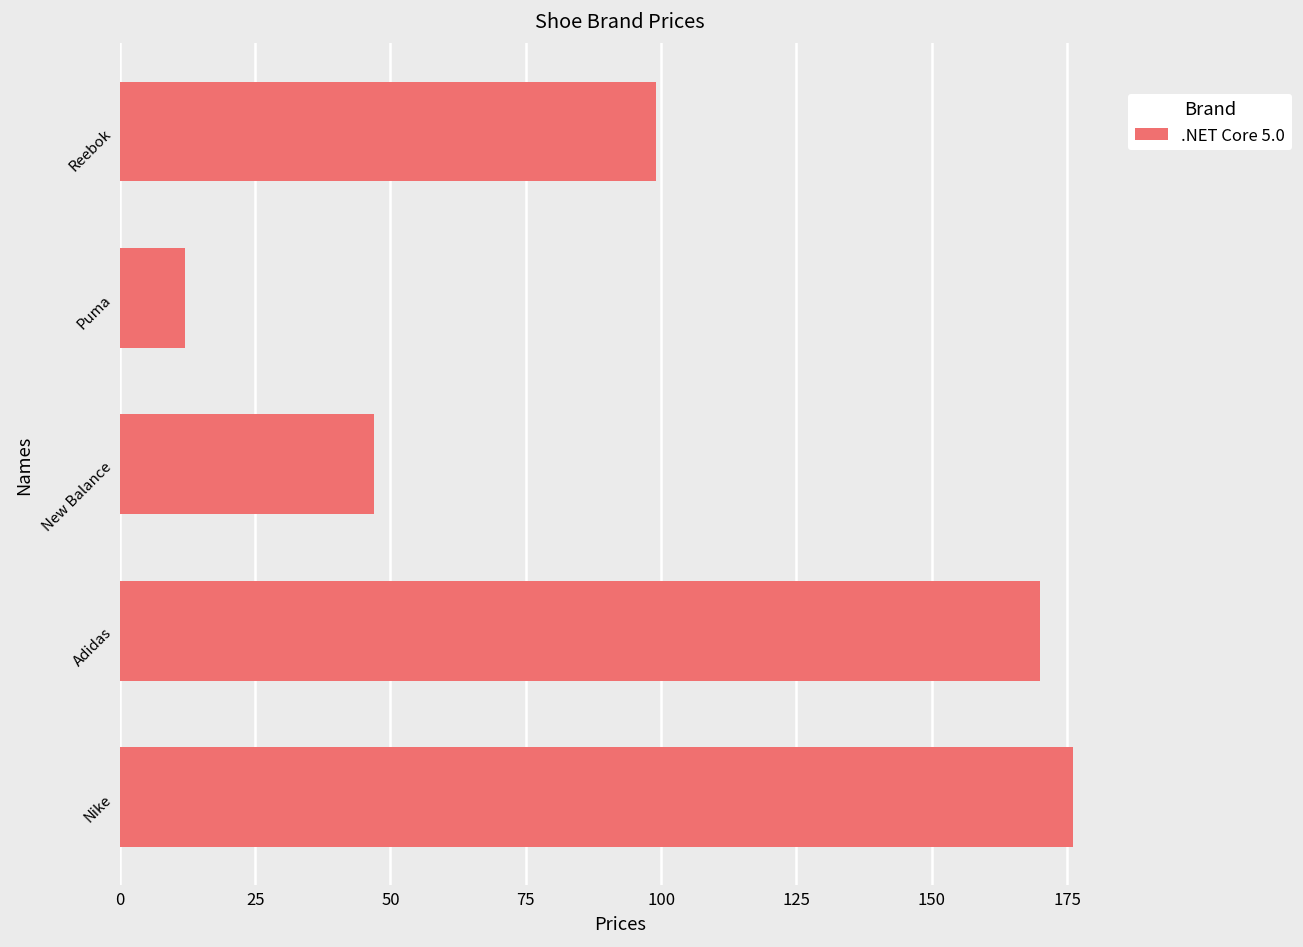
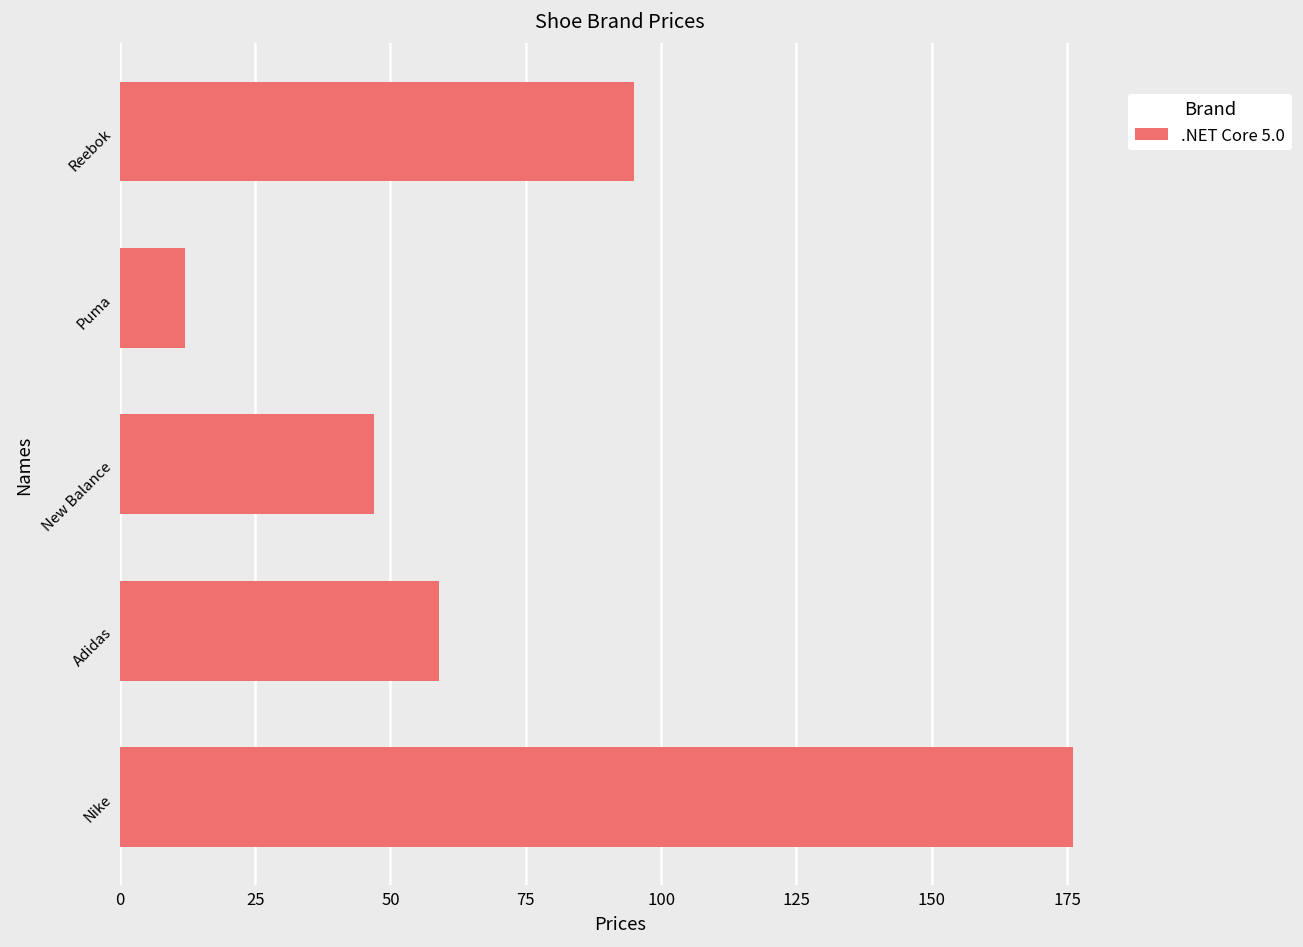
Reebok: 99 -> 95
Adidas: 170 -> 59
